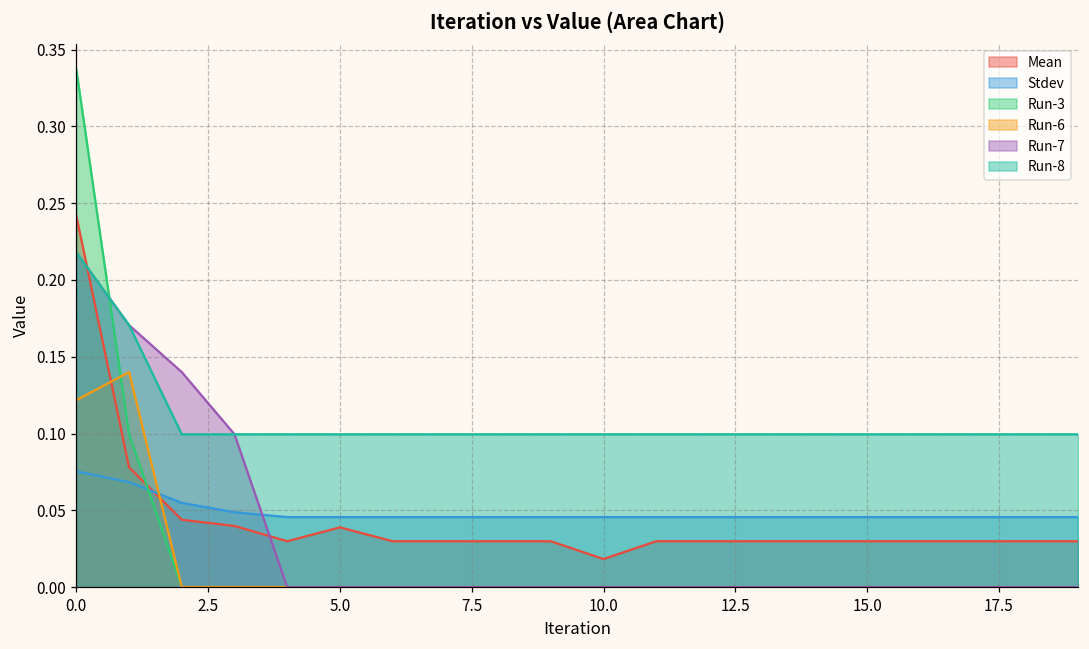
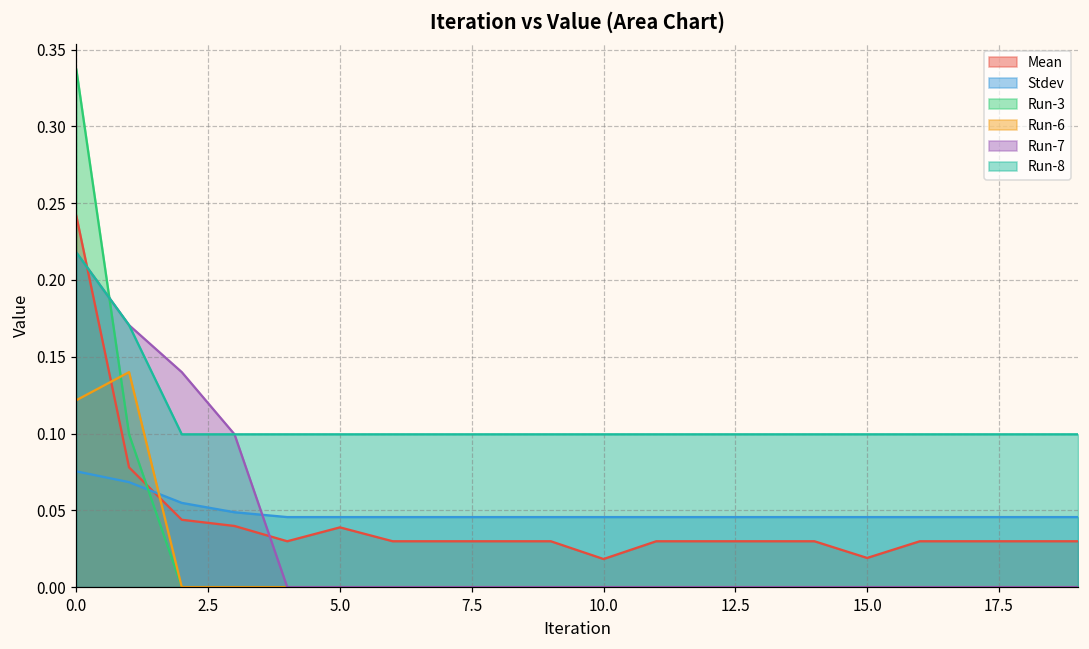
Mean, 15.0: 0.030 -> 0.019
